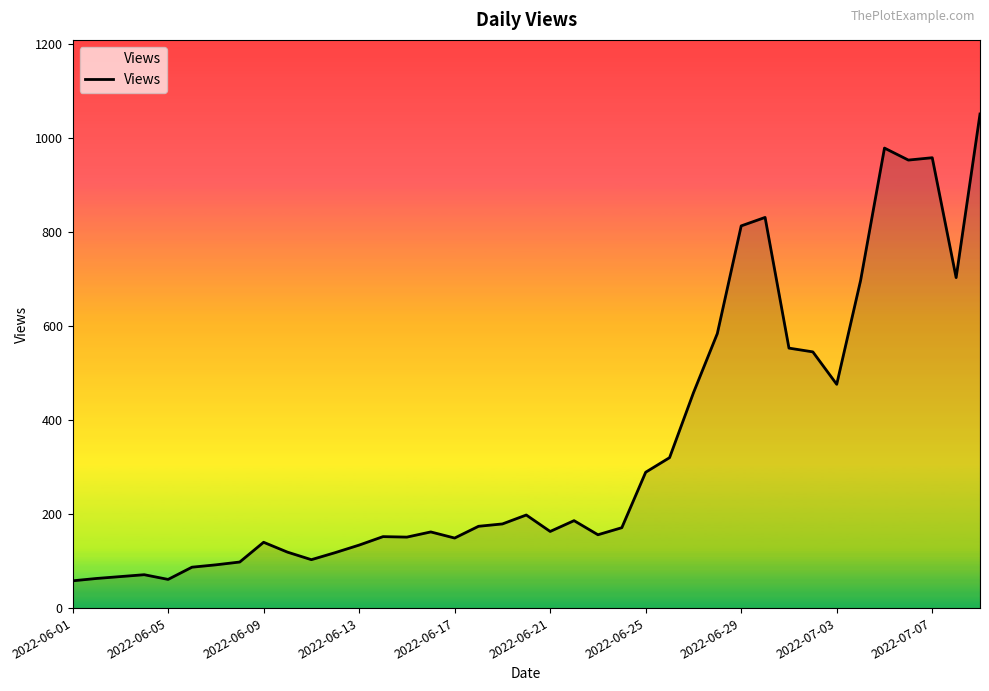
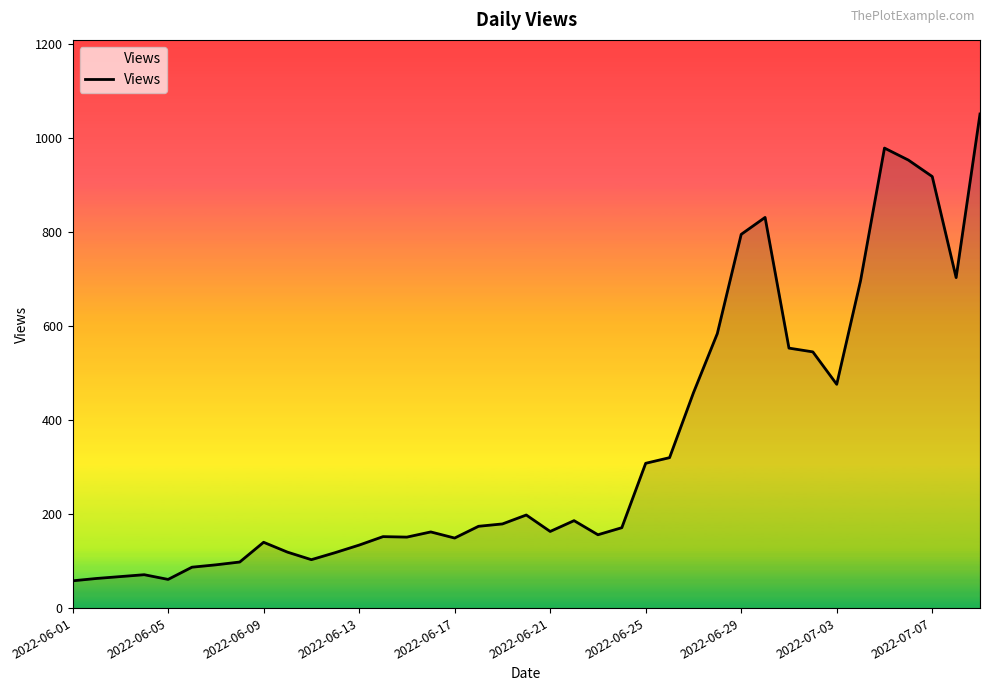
2022-06-25: 290 -> 310
2022-06-29: 810 -> 800
2022-07-07: 960 -> 920
